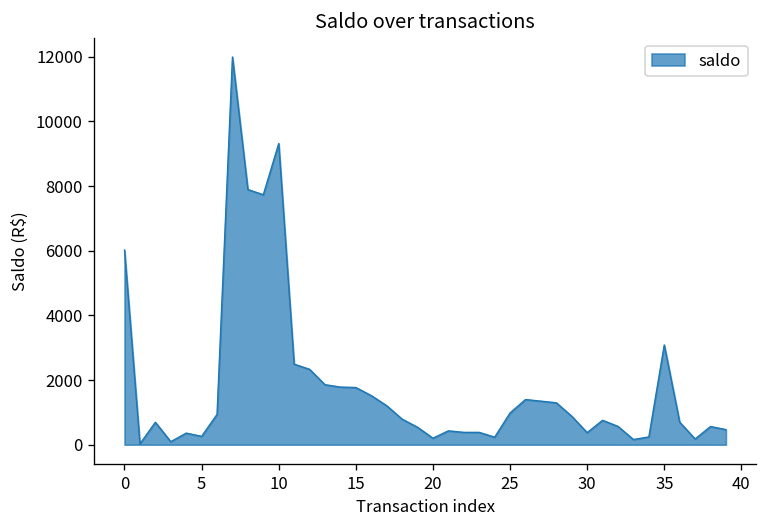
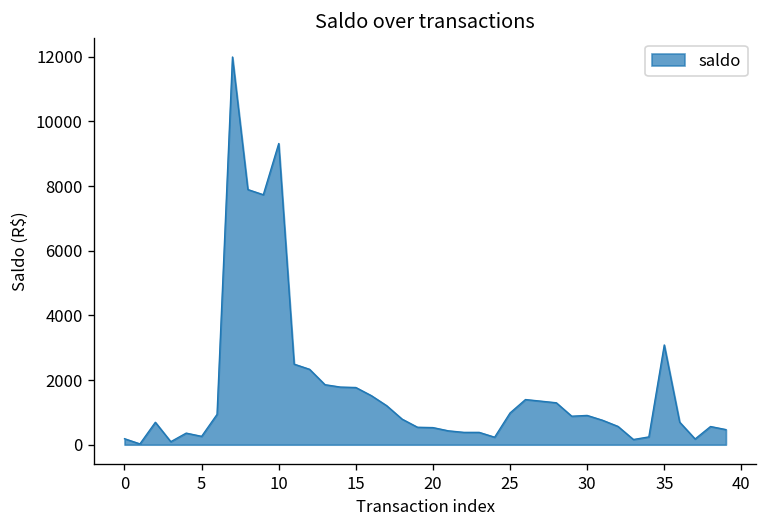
0: 6000 -> 200
20: 200 -> 500
30: 400 -> 900
